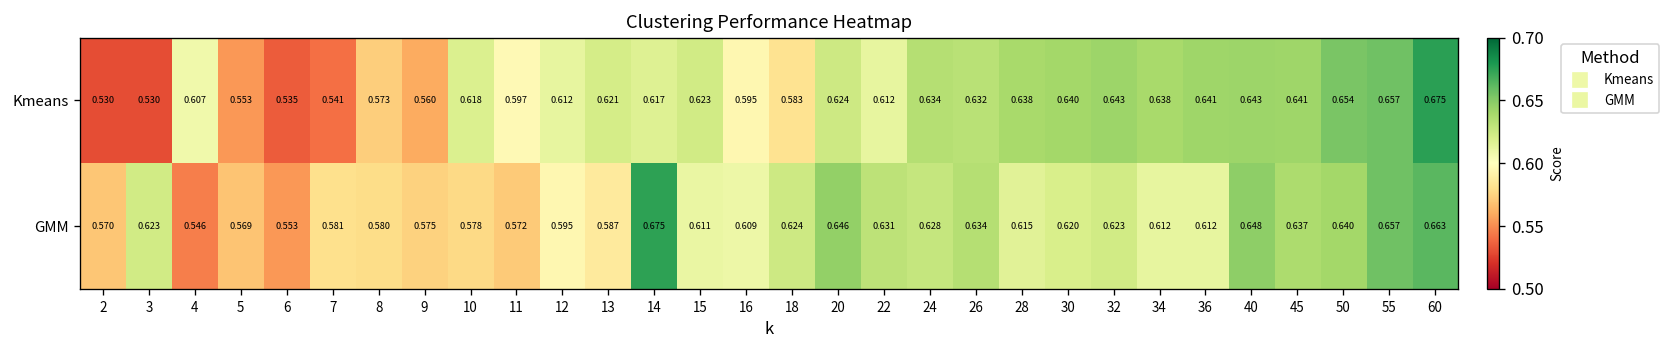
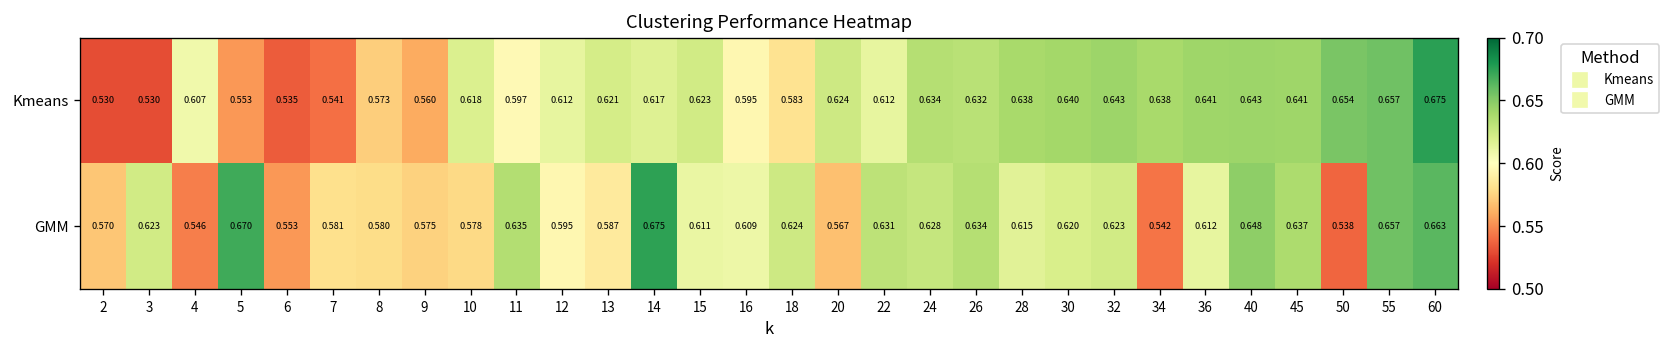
GMM, 5: 0.569 -> 0.670
GMM, 11: 0.572 -> 0.635
GMM, 20: 0.646 -> 0.567
GMM, 34: 0.612 -> 0.542
GMM, 50: 0.640 -> 0.538
